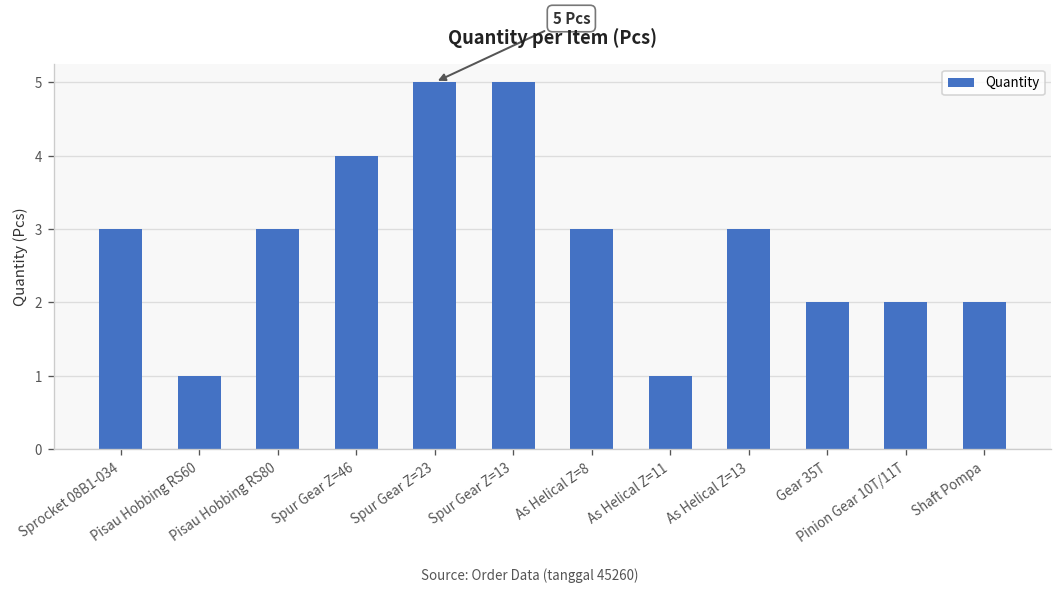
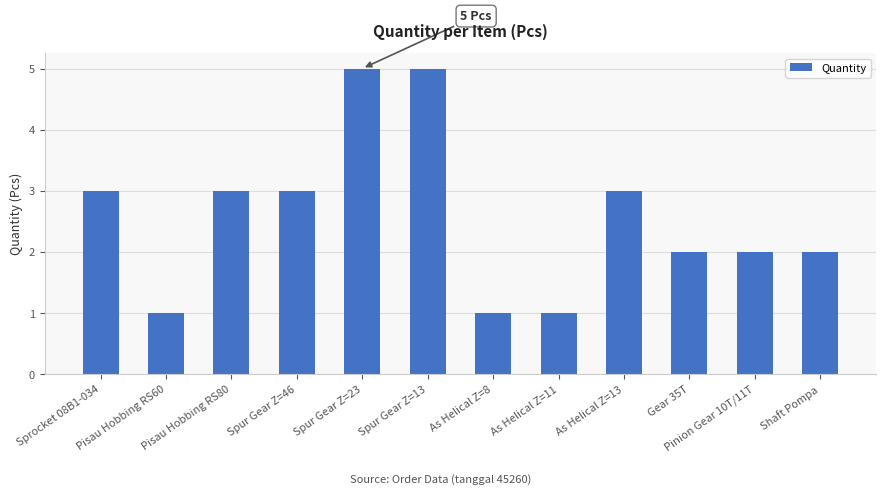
Spur Gear Z=46: 4 -> 3
As Helical Z=8: 3 -> 1
